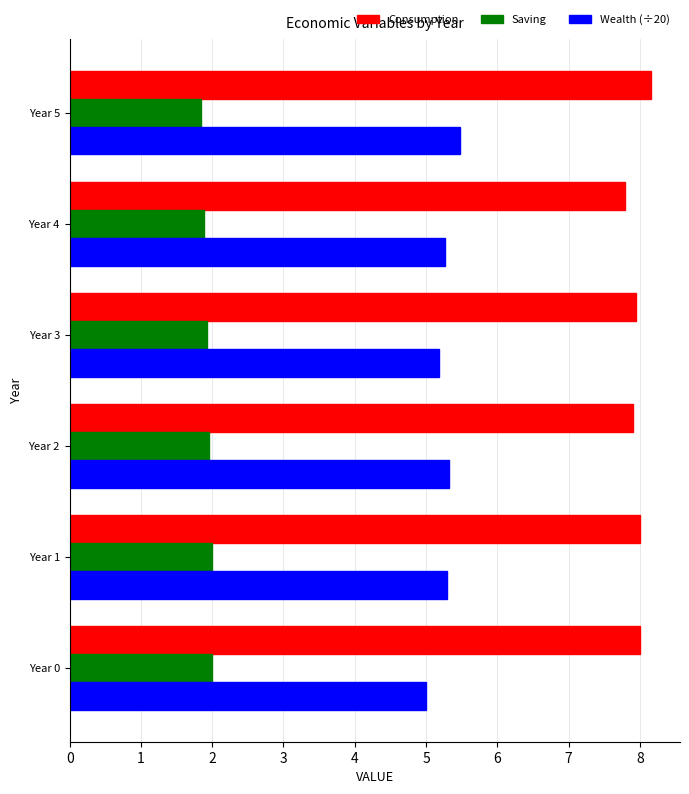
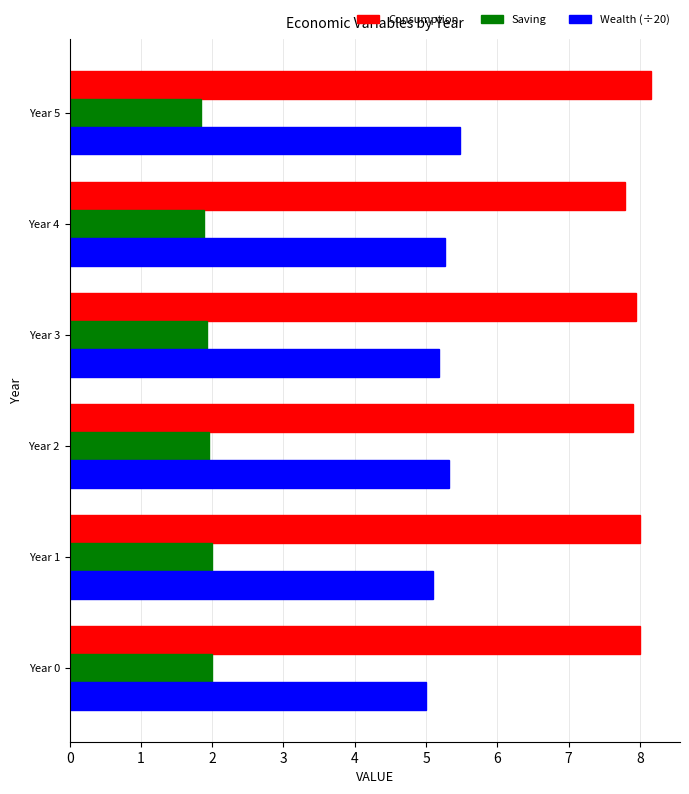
Wealth (÷20), Year 1: 5.3 -> 5.1
